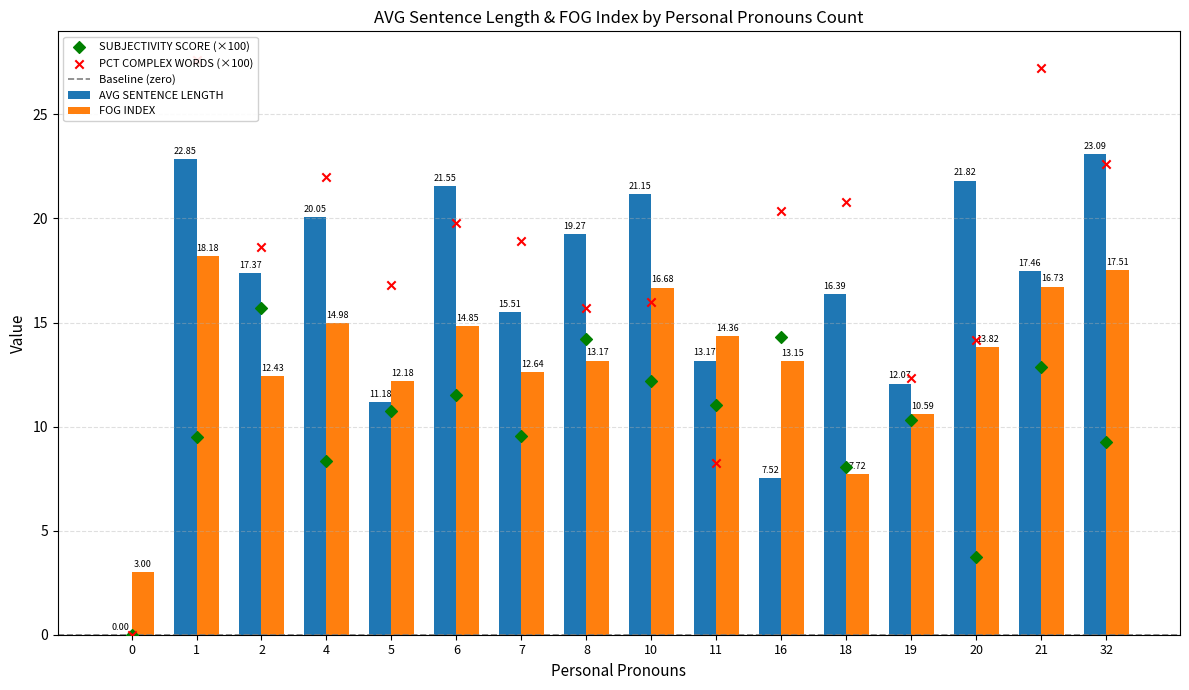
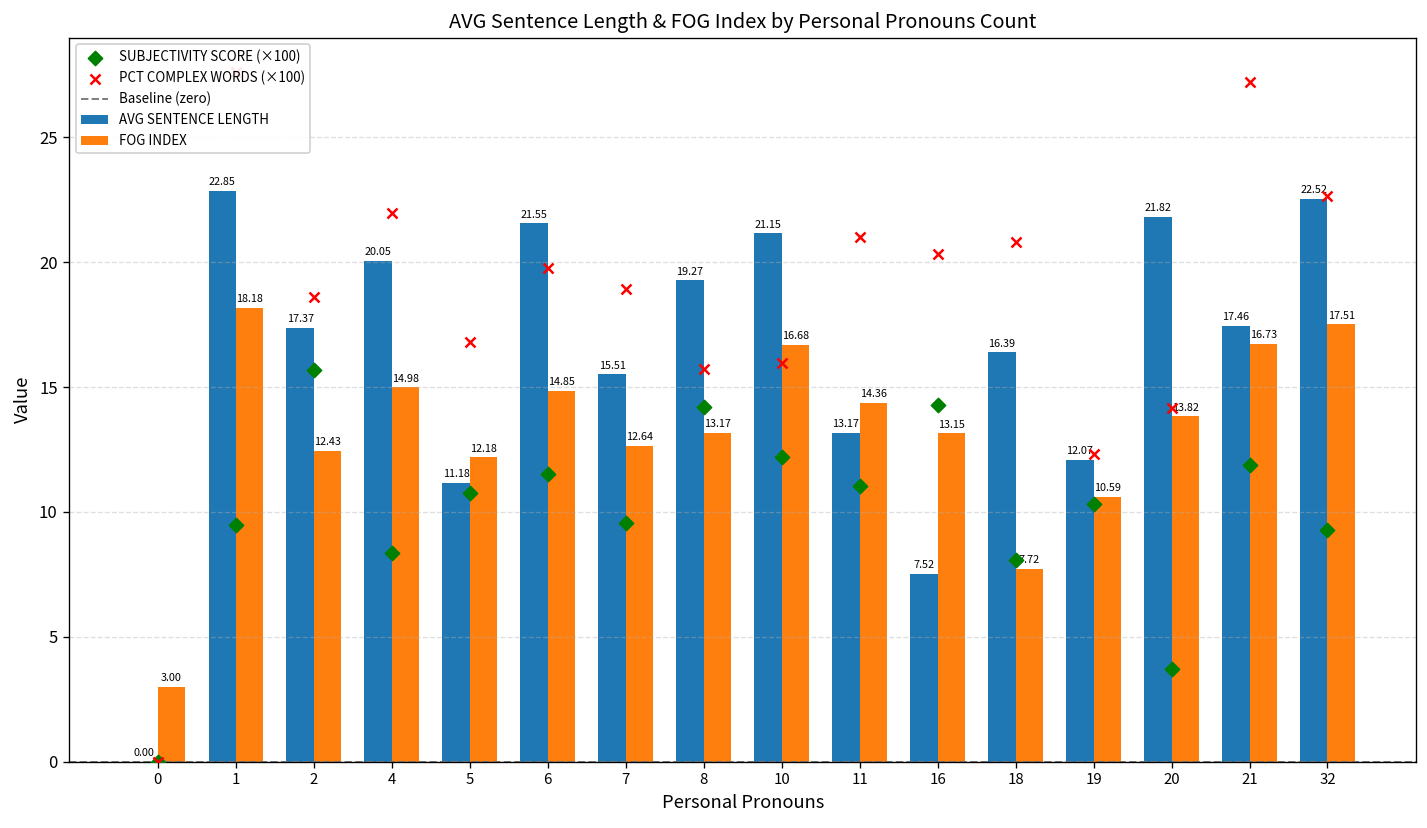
PCT COMPLEX WORDS (×100), 11: 8.3 -> 21.0
SUBJECTIVITY SCORE (×100), 21: 12.9 -> 11.9
AVG SENTENCE LENGTH, 32: 23.09 -> 22.52
